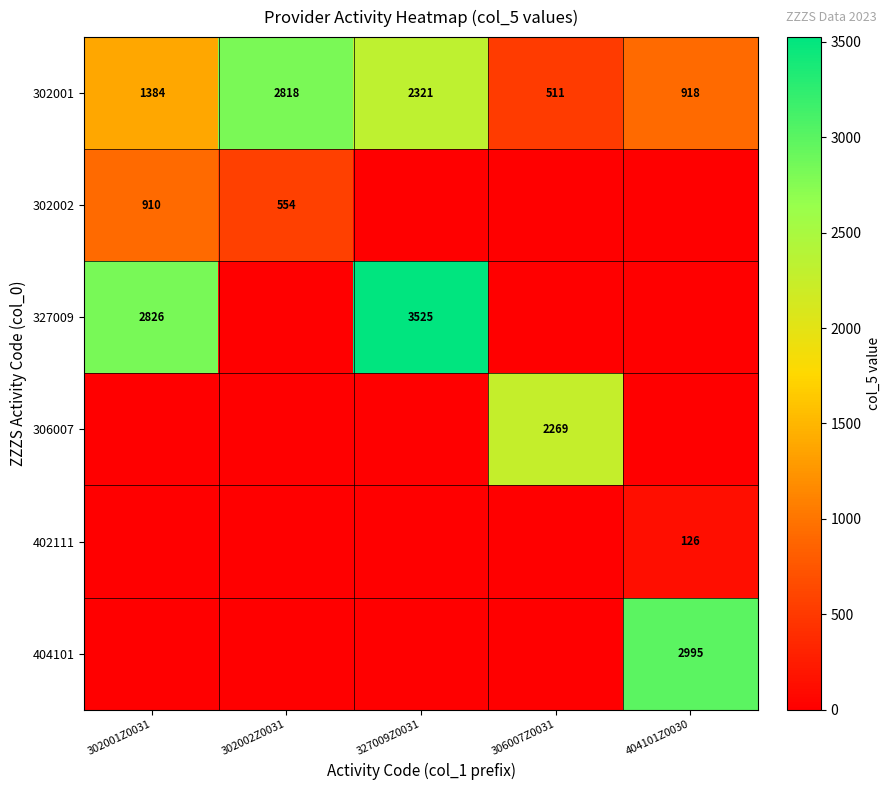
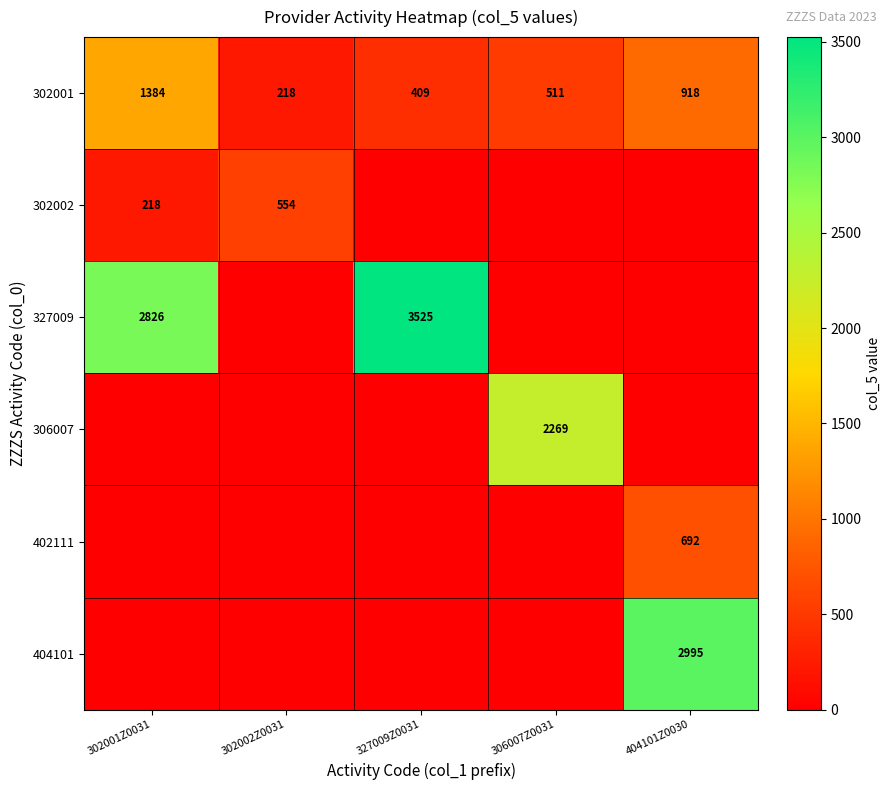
302001, 302002Z0031: 2818 -> 218
302001, 327009Z0031: 2321 -> 409
302002, 302001Z0031: 910 -> 218
402111, 404101Z0030: 126 -> 692
